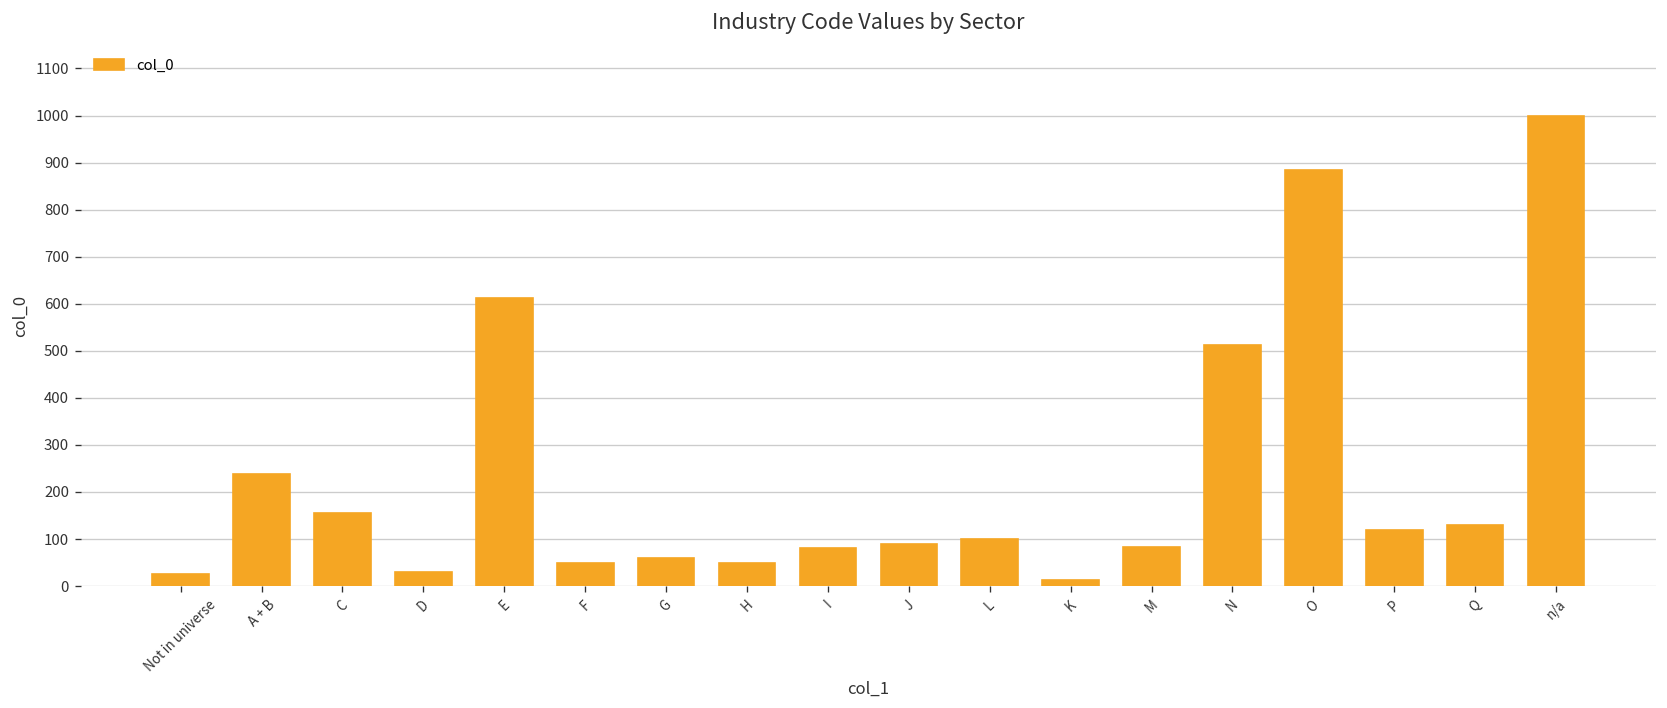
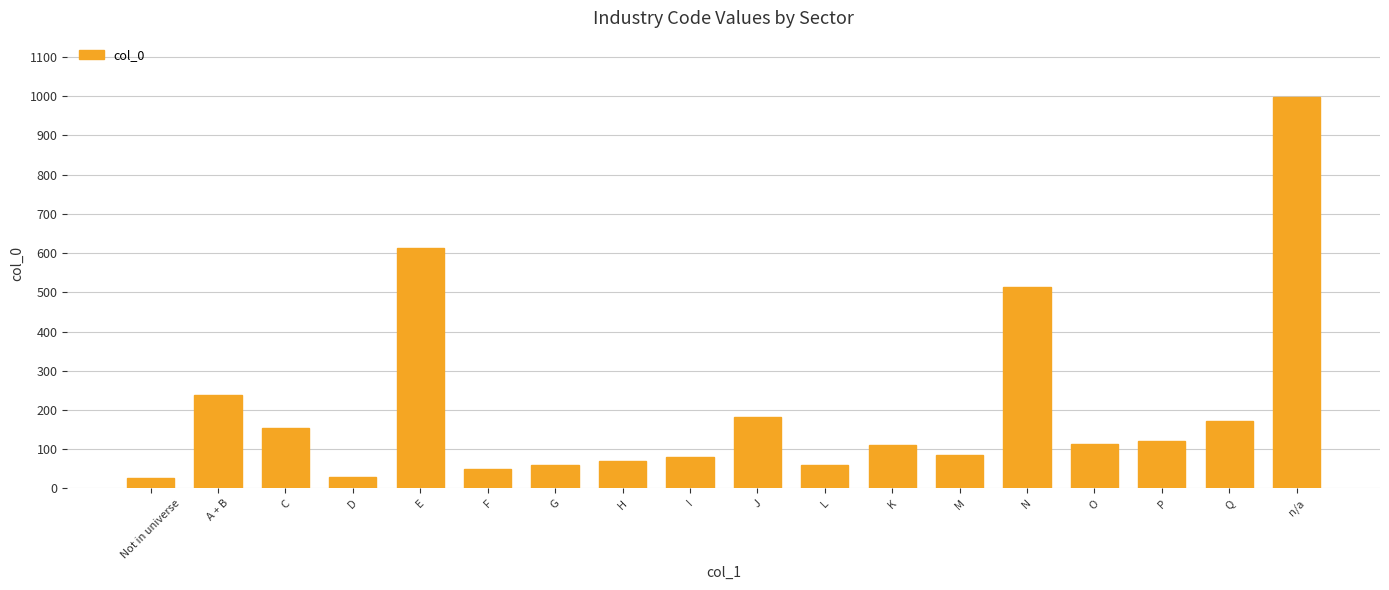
H: 50 -> 70
J: 90 -> 180
L: 100 -> 60
K: 10 -> 110
O: 890 -> 110
Q: 130 -> 170
